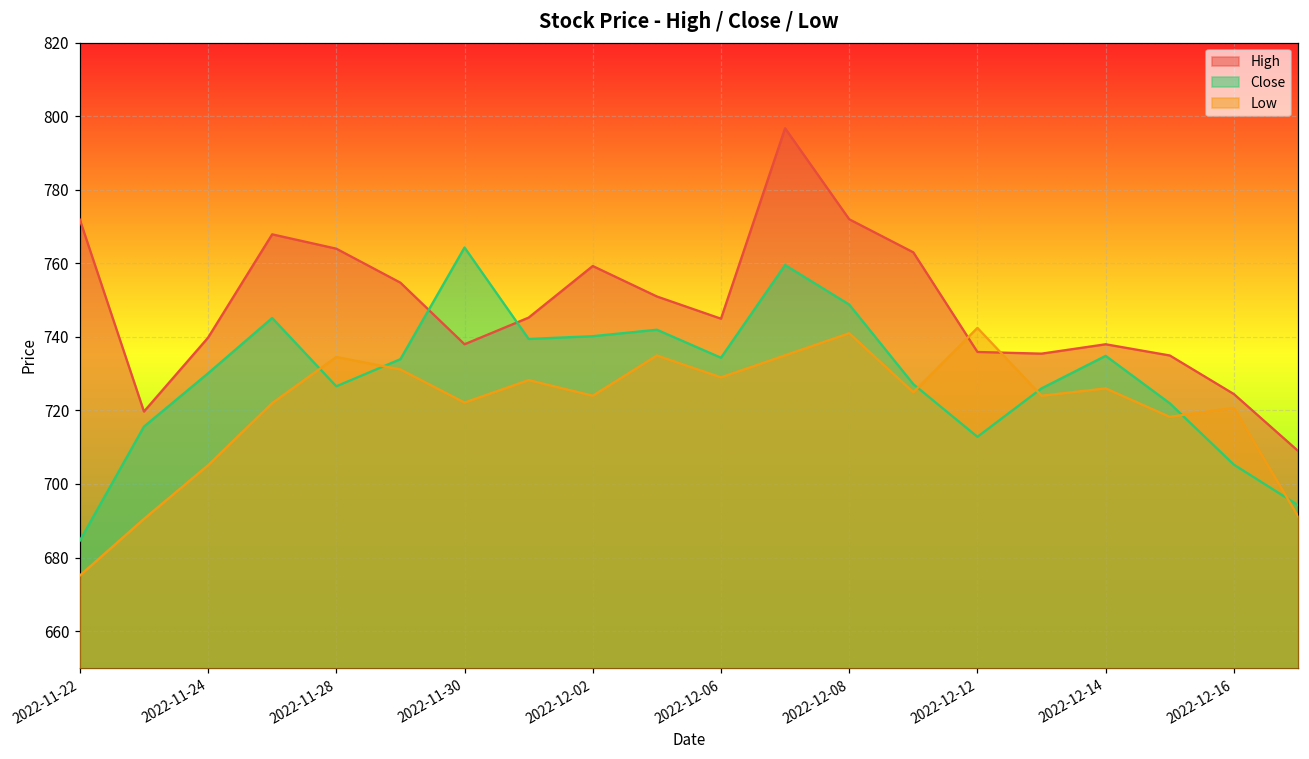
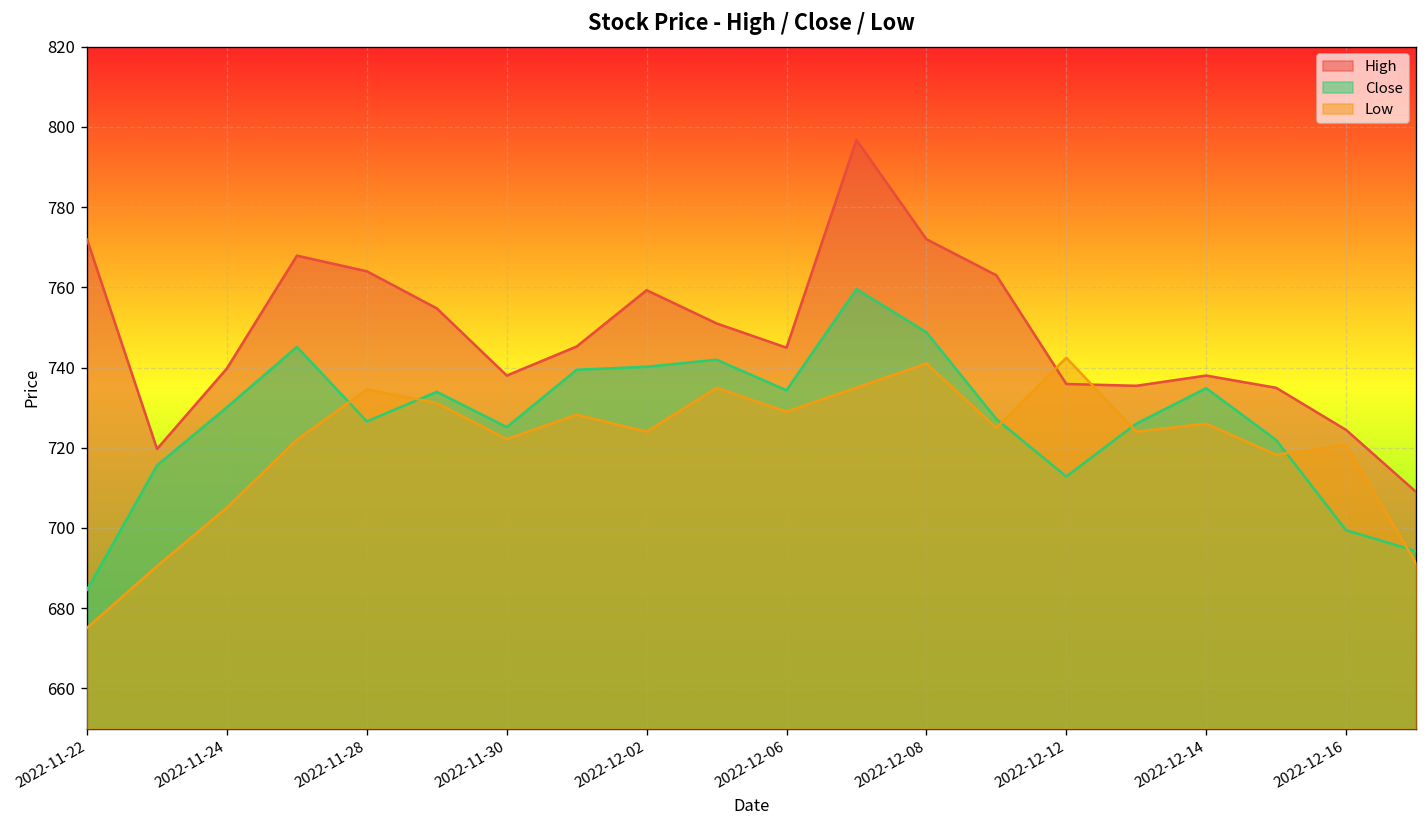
Close, 2022-11-30: 764 -> 725
Close, 2022-12-16: 705 -> 699
